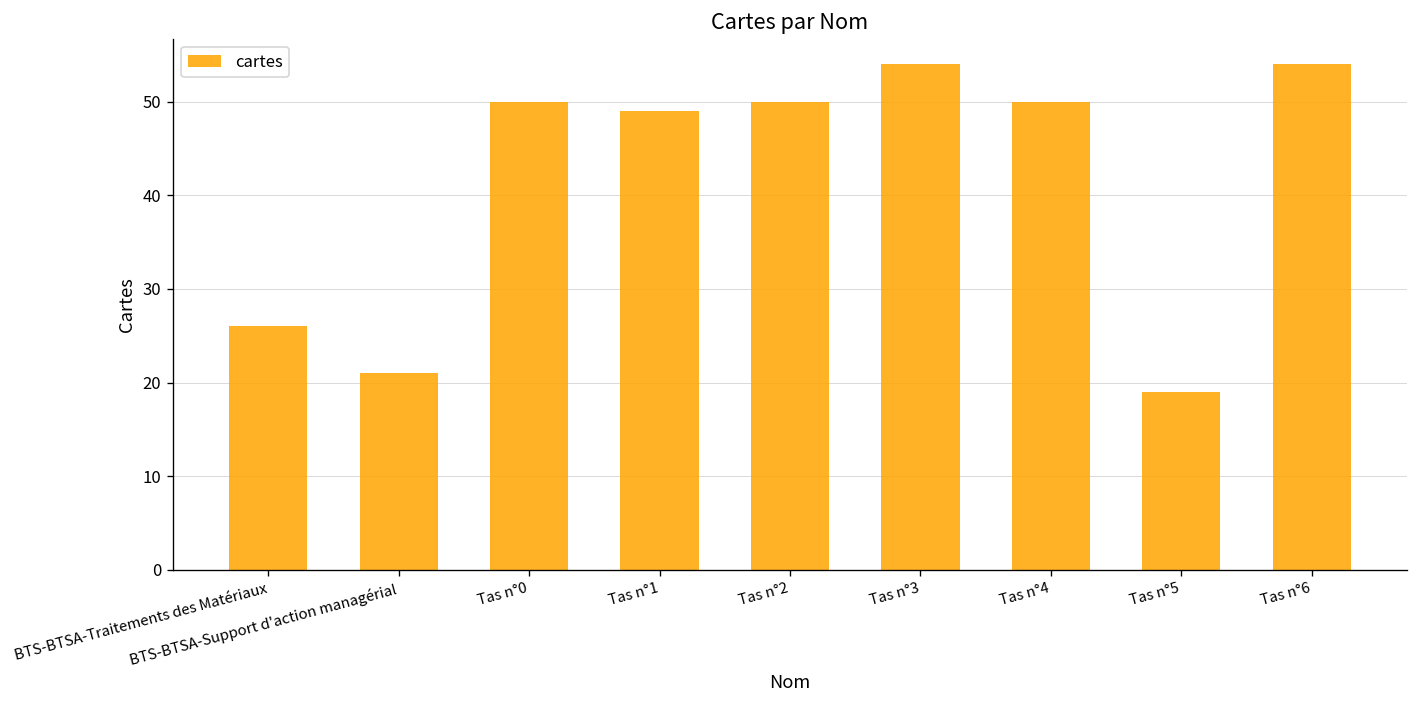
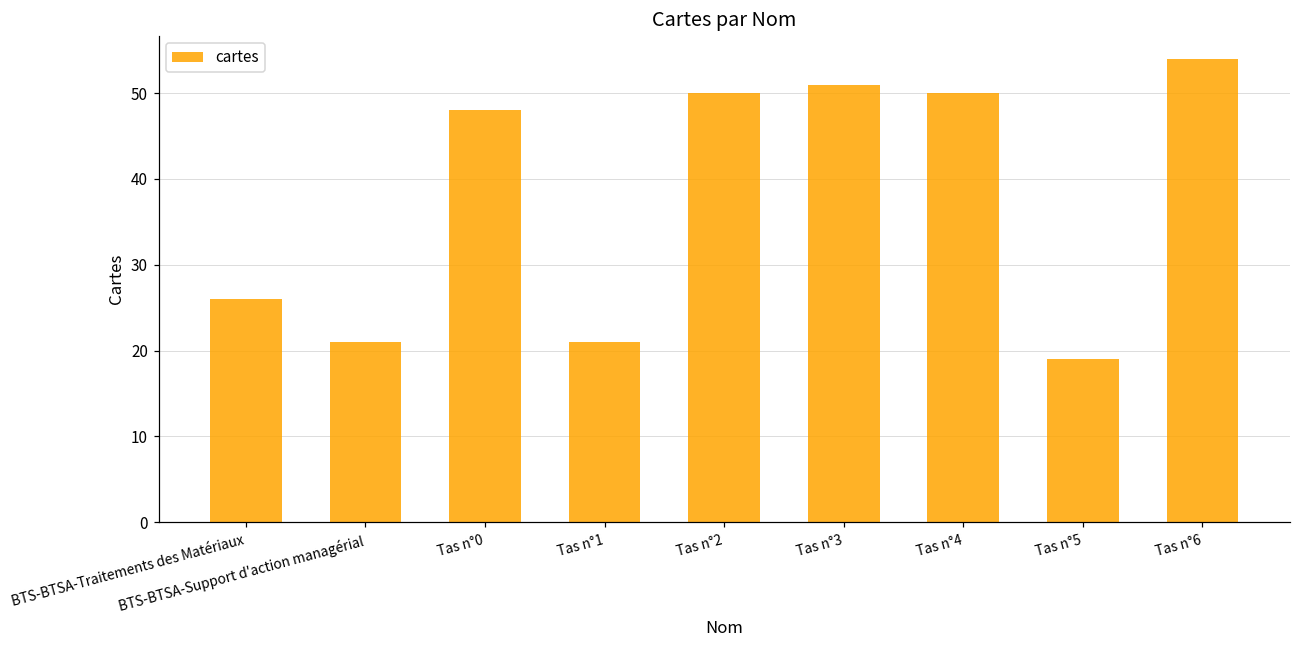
Tas n°0: 50 -> 48
Tas n°1: 49 -> 21
Tas n°3: 54 -> 51
